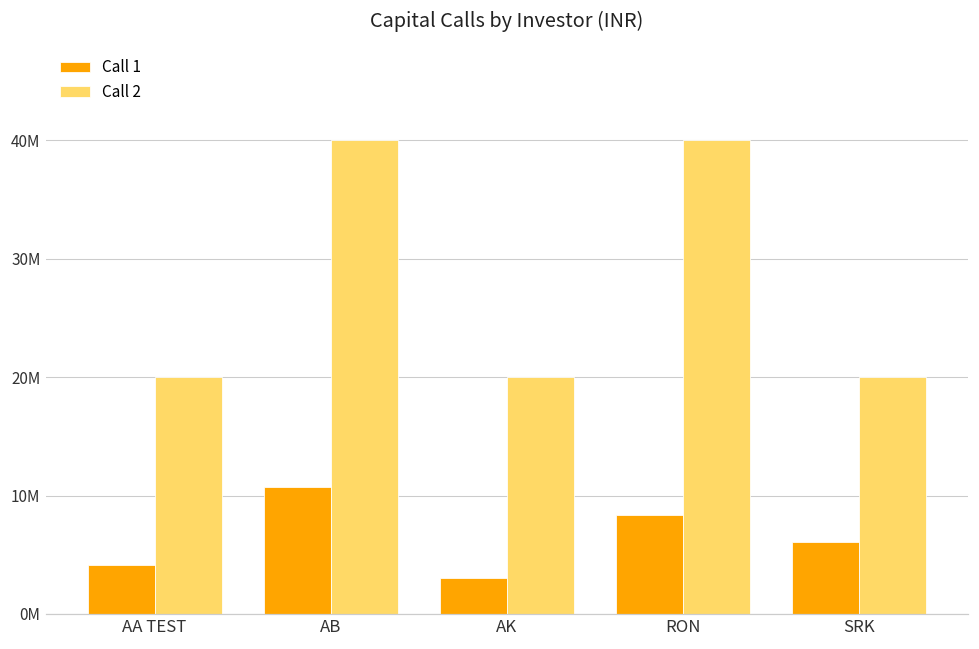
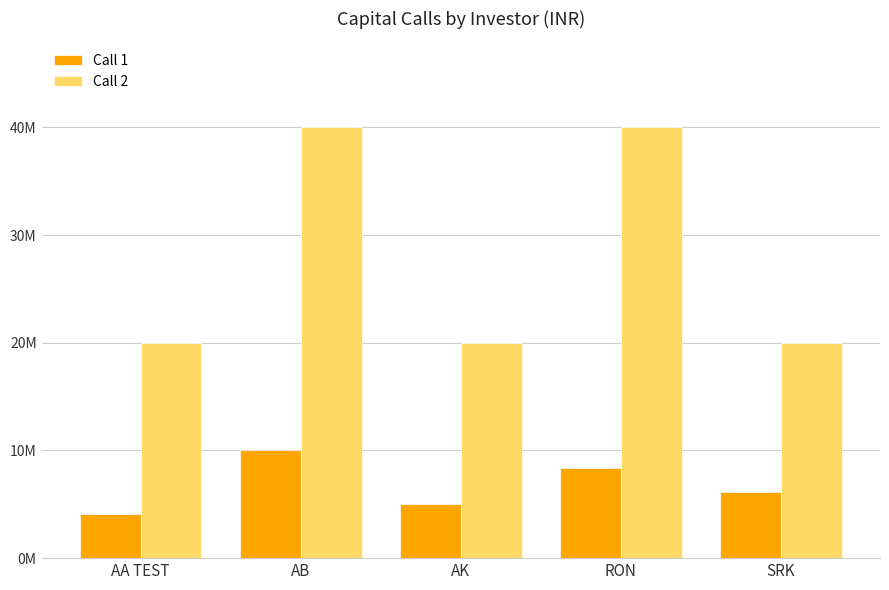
Call 1, AB: 10800000 -> 10000000
Call 1, AK: 3000000 -> 5000000
